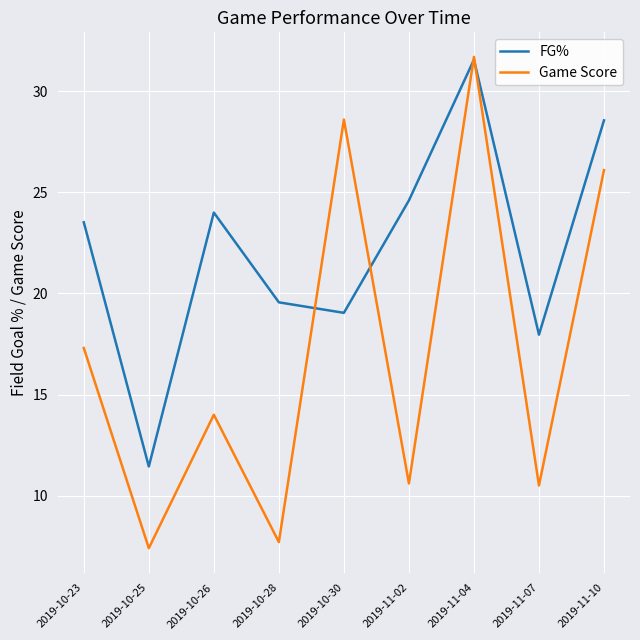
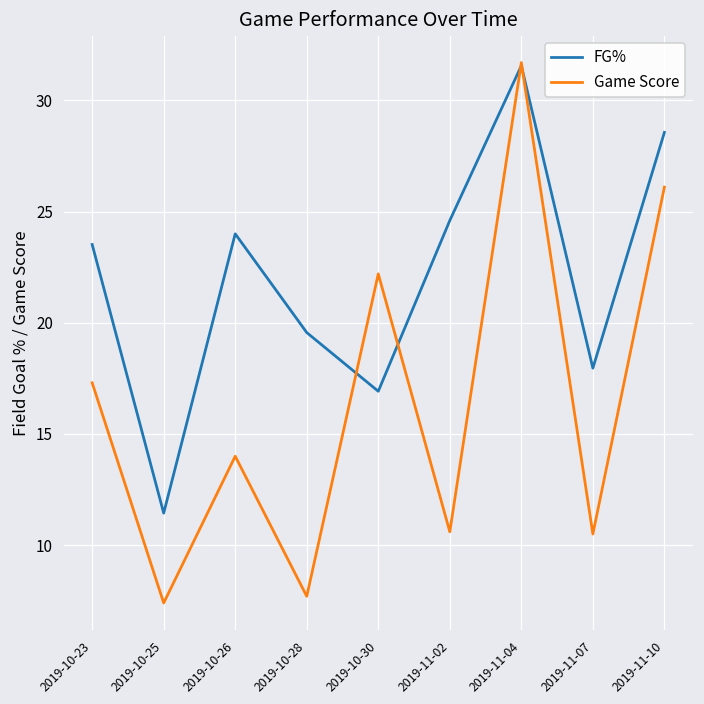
FG%, 2019-10-30: 19.0 -> 16.9
Game Score, 2019-10-30: 28.6 -> 22.2
